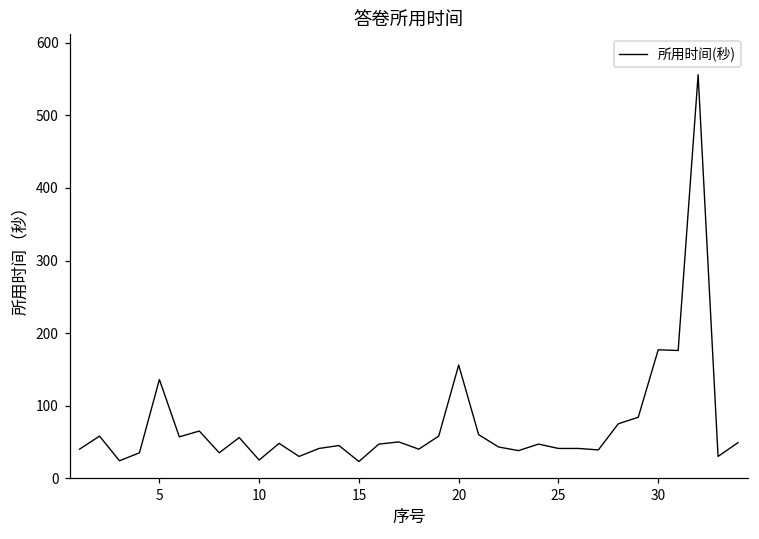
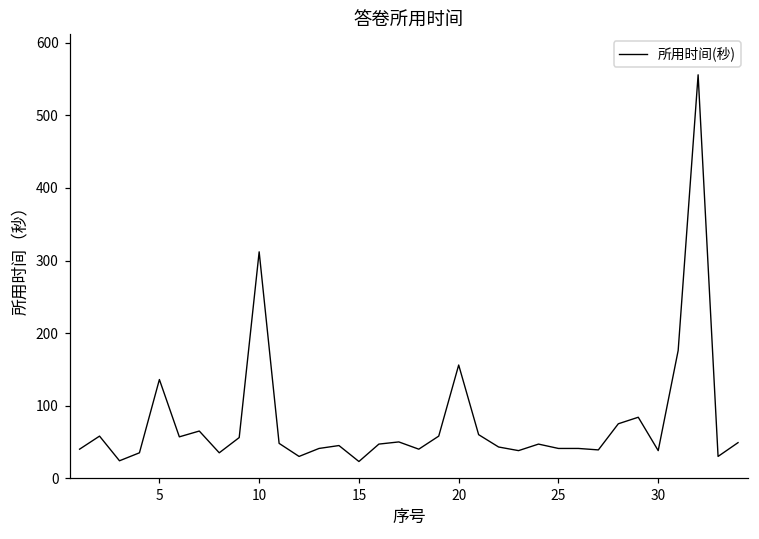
10: 30 -> 310
30: 180 -> 40
